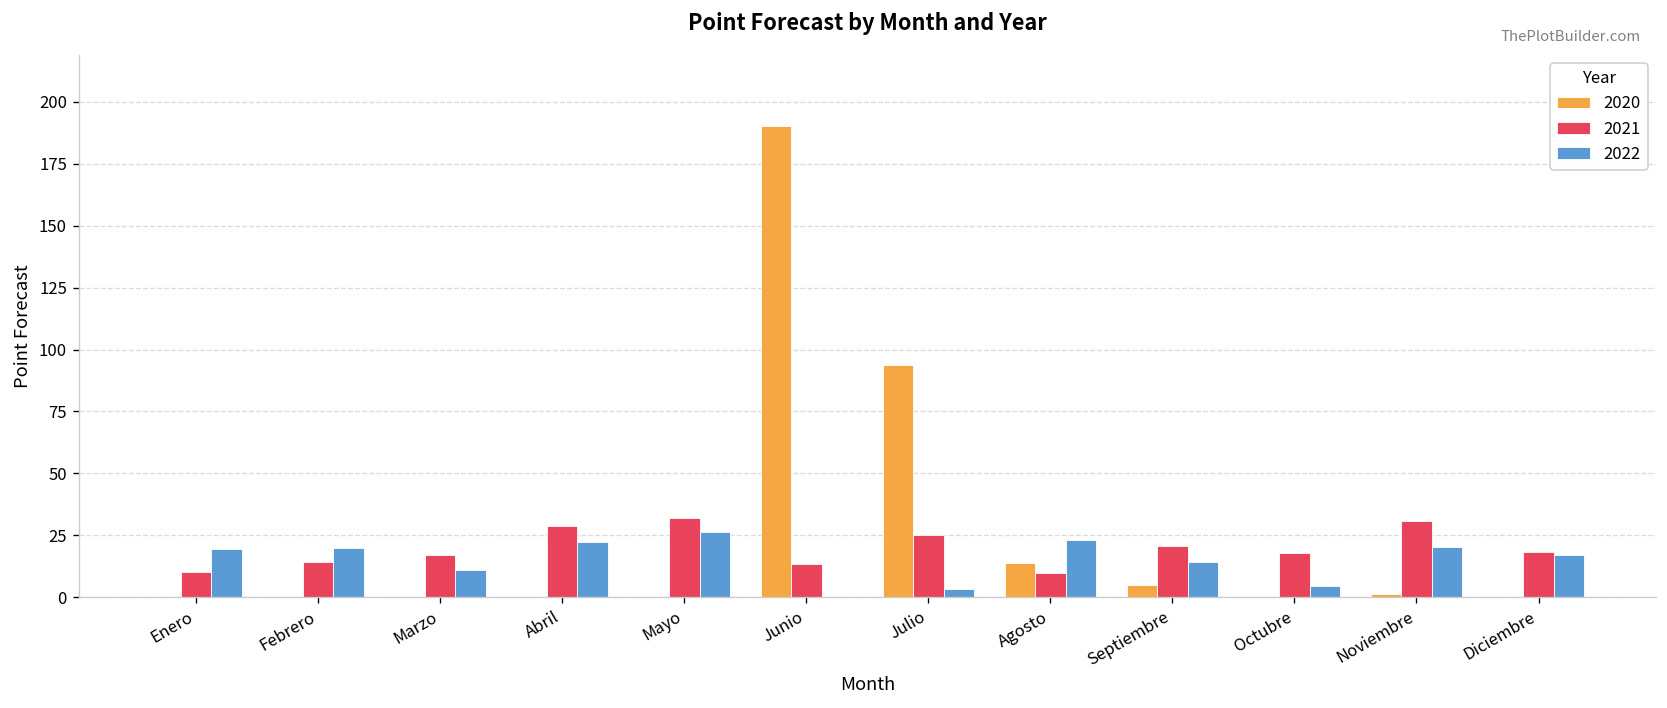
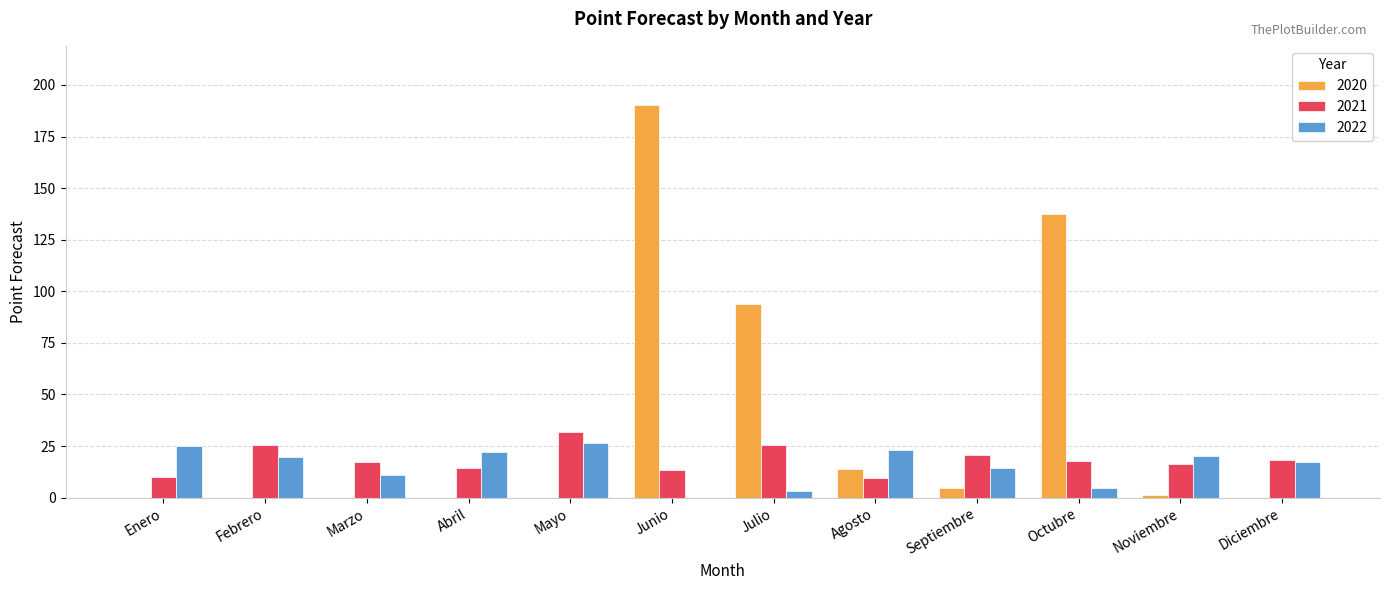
2022, Enero: 20 -> 25
2021, Febrero: 14 -> 25
2021, Abril: 29 -> 14
2020, Octubre: 0 -> 137
2021, Noviembre: 31 -> 16
